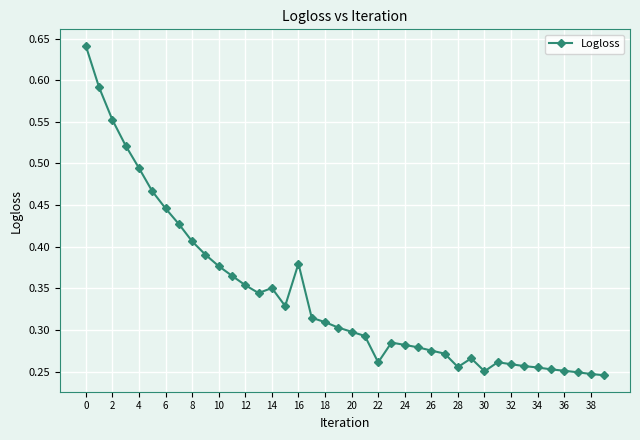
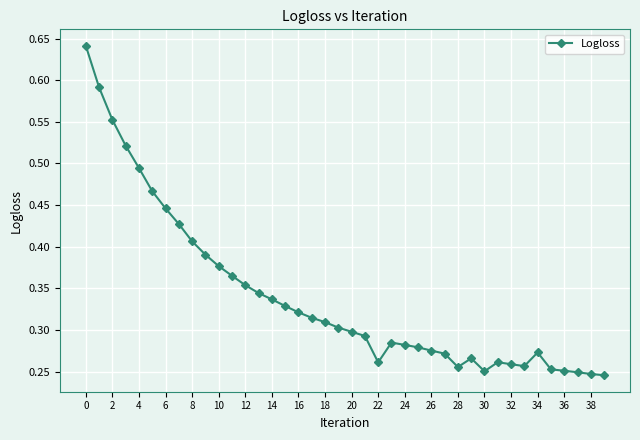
14: 0.35 -> 0.34
16: 0.38 -> 0.32
34: 0.26 -> 0.27
